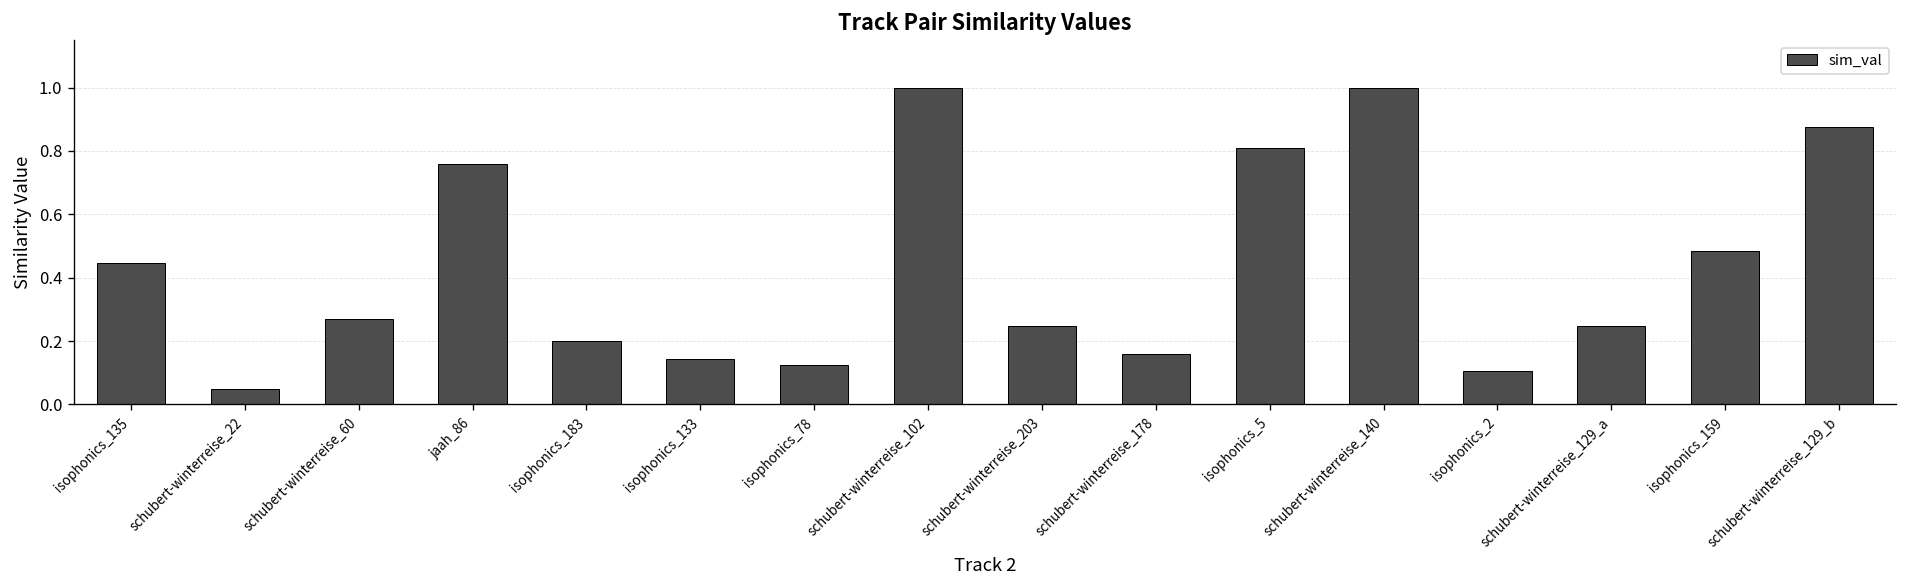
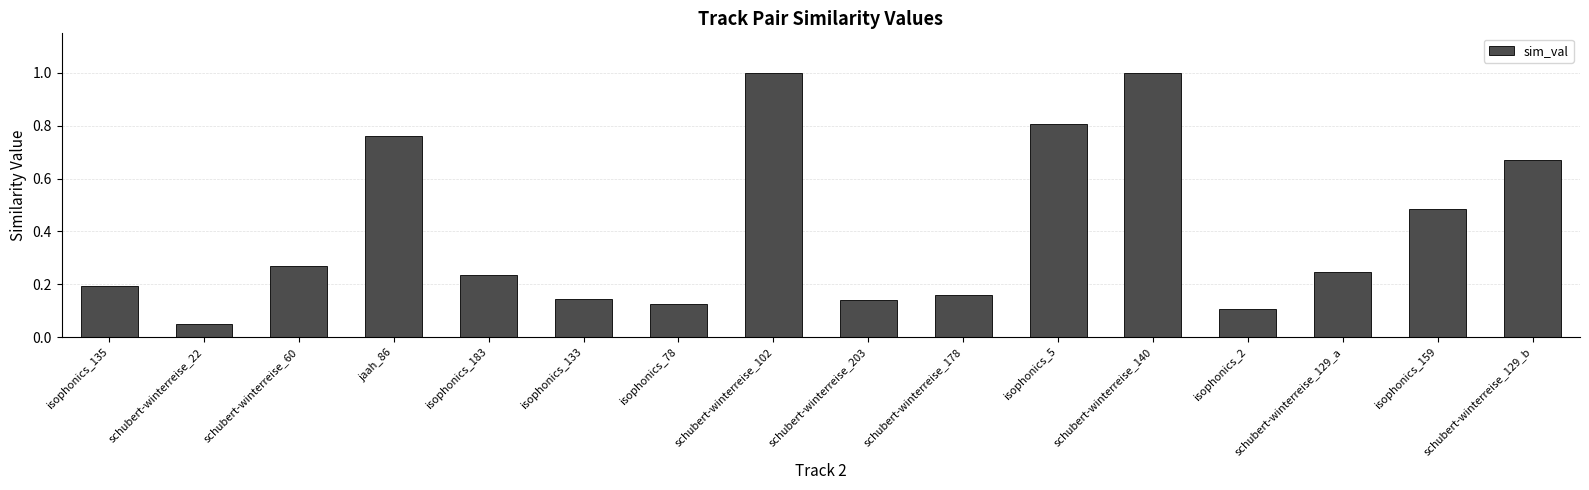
isophonics_135: 0.45 -> 0.19
isophonics_183: 0.20 -> 0.24
schubert-winterreise_203: 0.25 -> 0.14
schubert-winterreise_129_b: 0.88 -> 0.67
